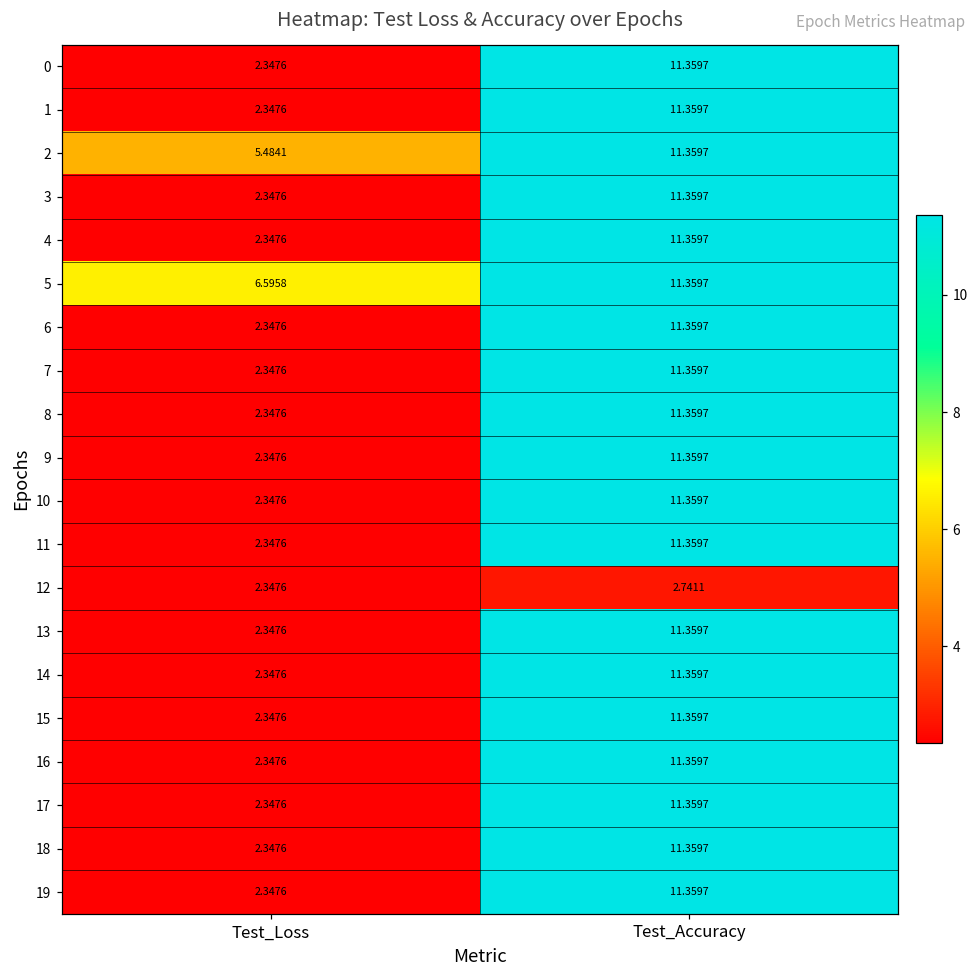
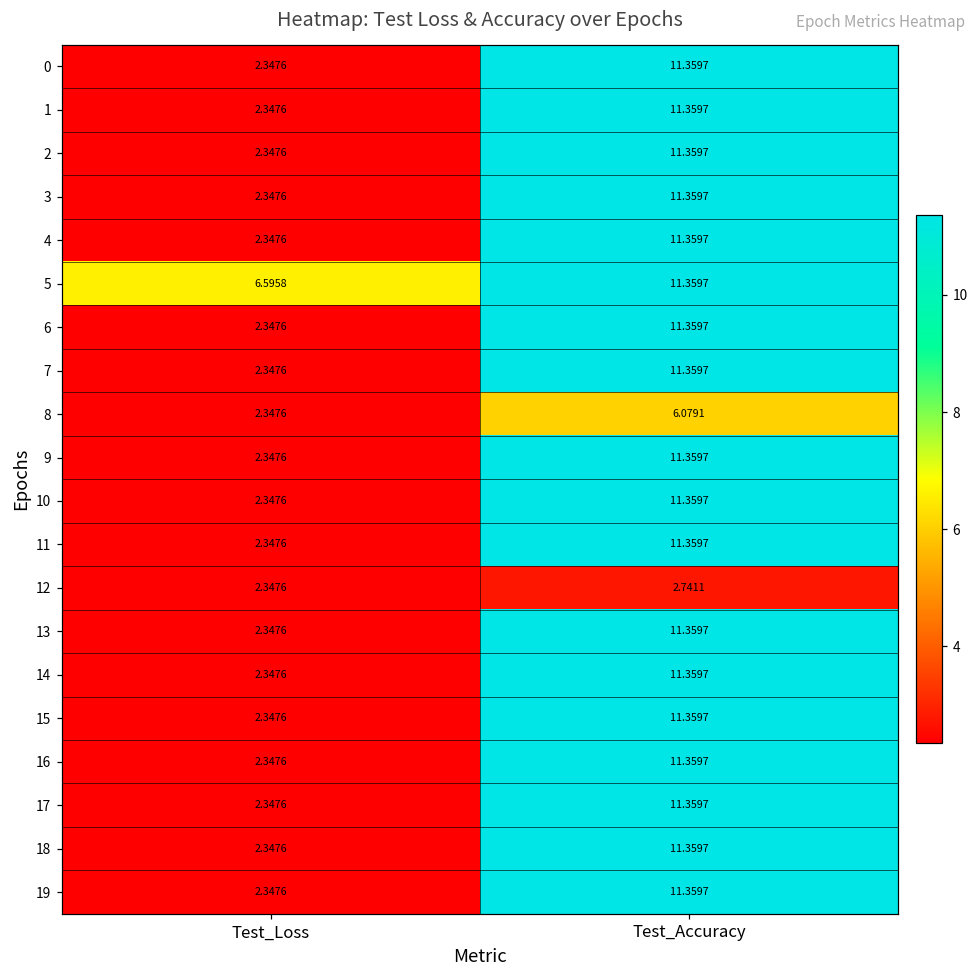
2, Test_Loss: 5.4841 -> 2.3476
8, Test_Accuracy: 11.3597 -> 6.0791
